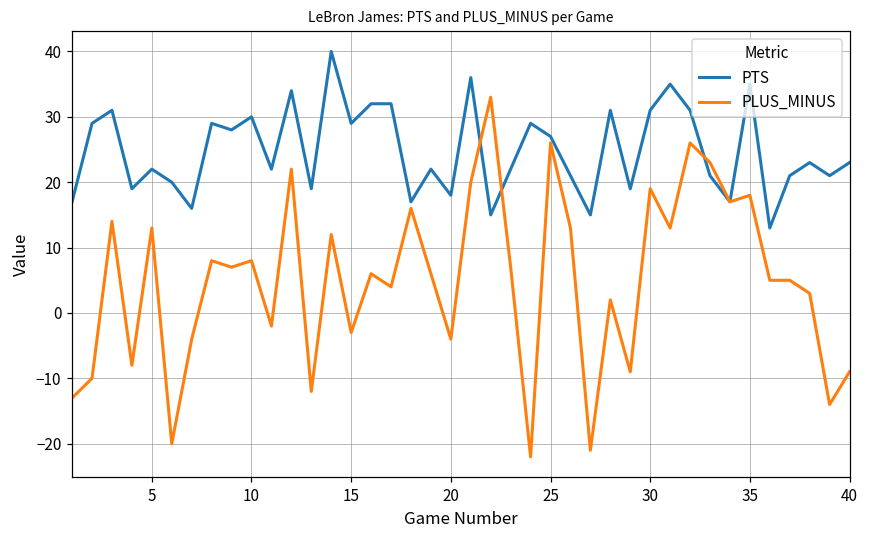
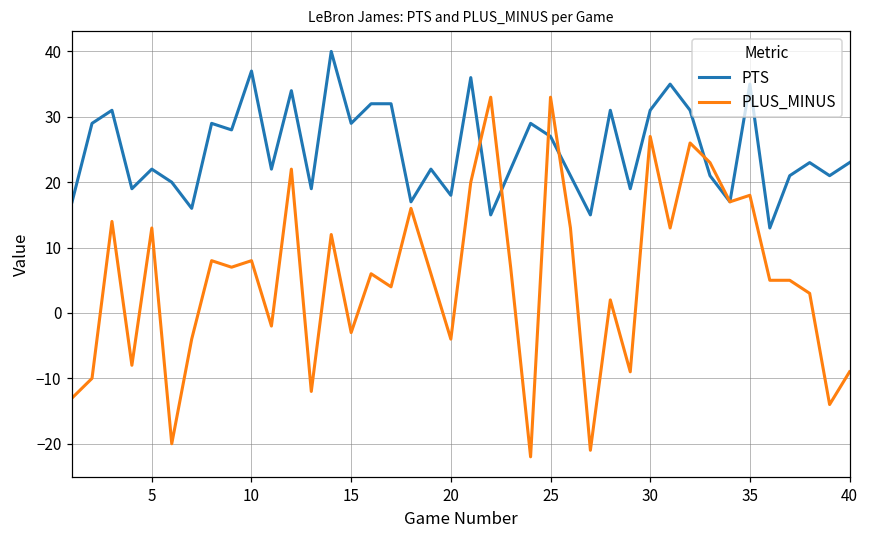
PTS, 10: 30 -> 37
PLUS_MINUS, 25: 26 -> 33
PLUS_MINUS, 30: 19 -> 27
